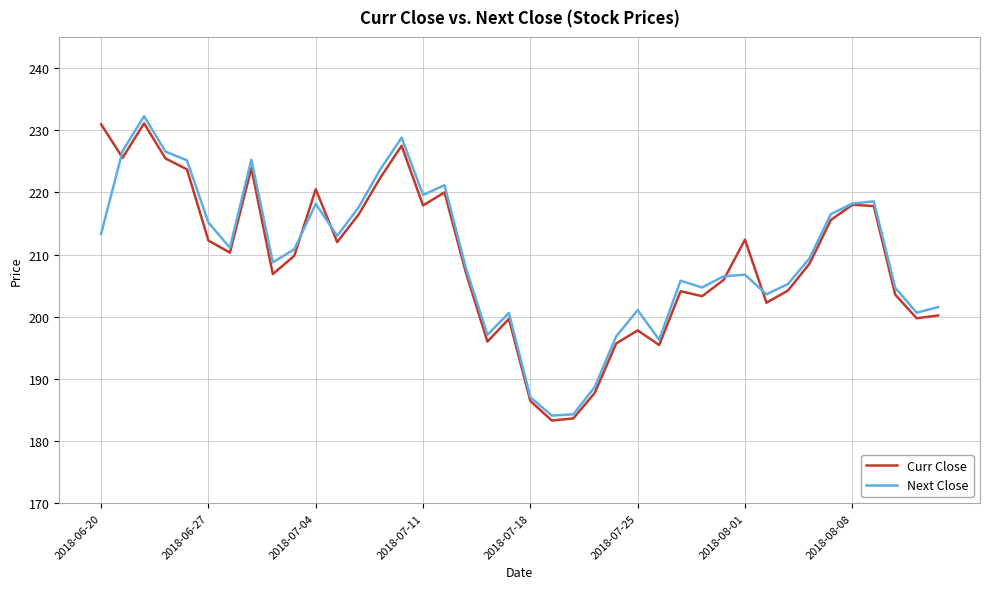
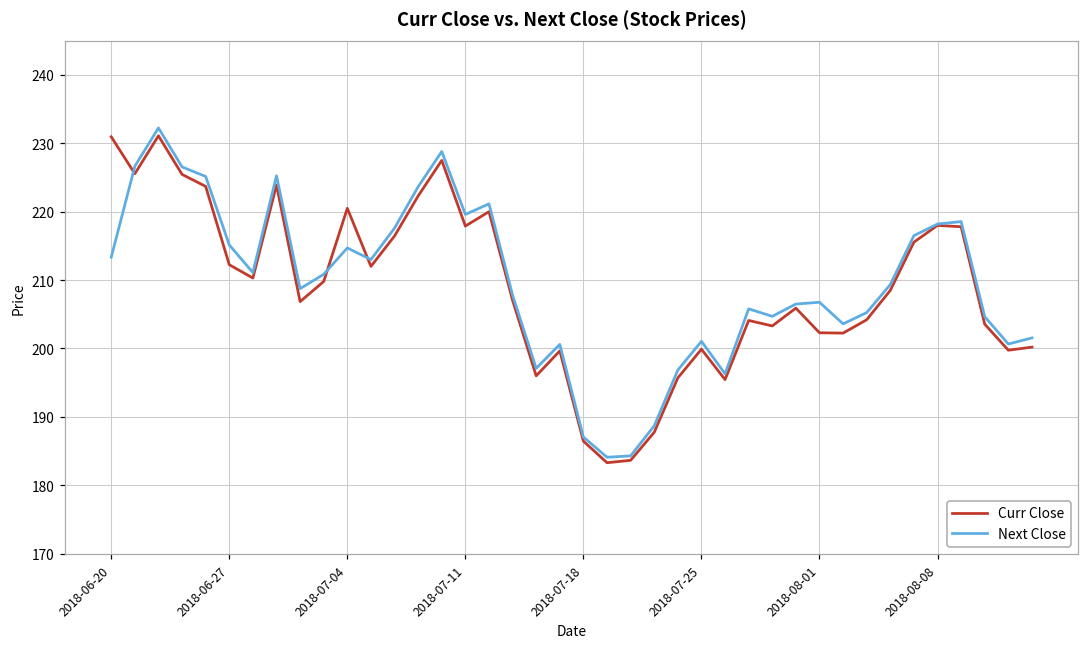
Next Close, 2018-07-04: 218 -> 215
Curr Close, 2018-07-25: 198 -> 200
Curr Close, 2018-08-01: 212 -> 202
